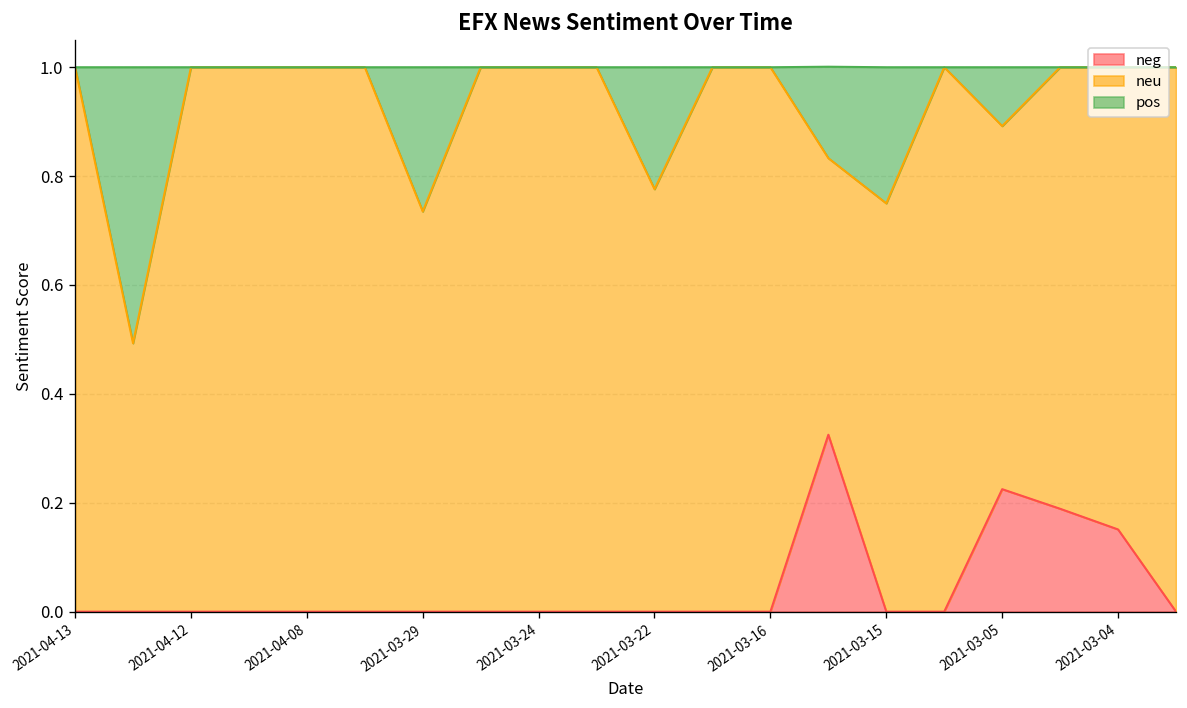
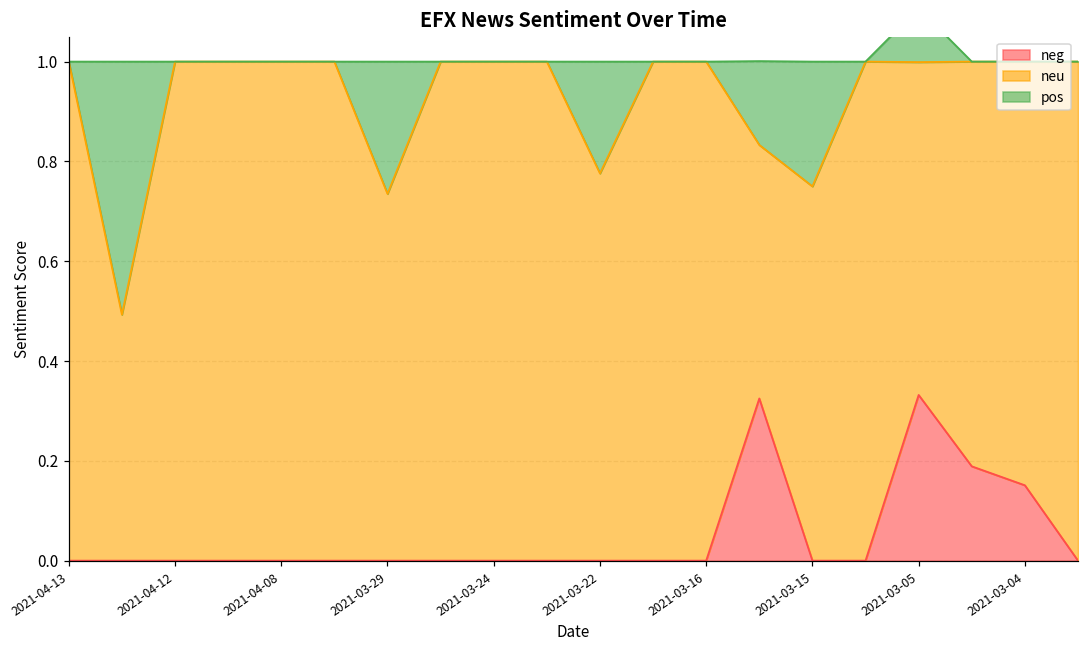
neg, 2021-03-05: 0.23 -> 0.33
